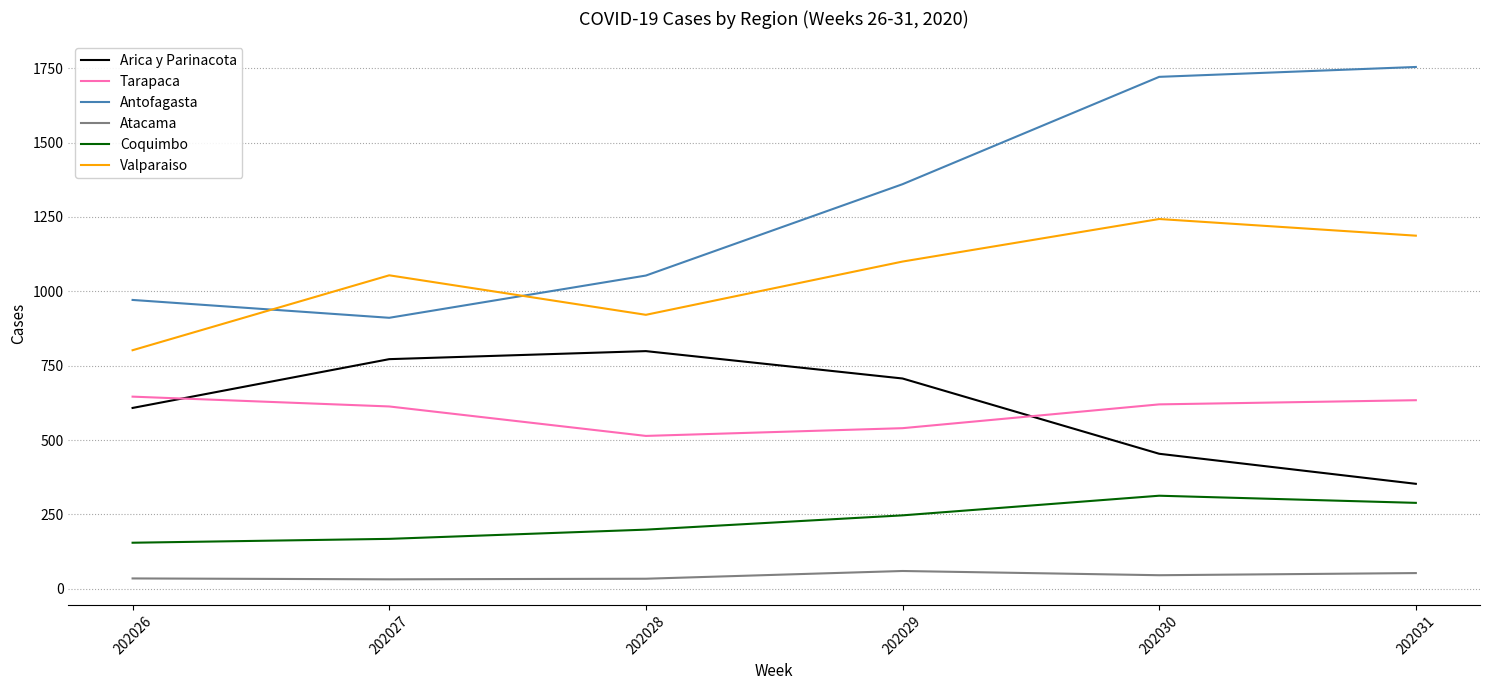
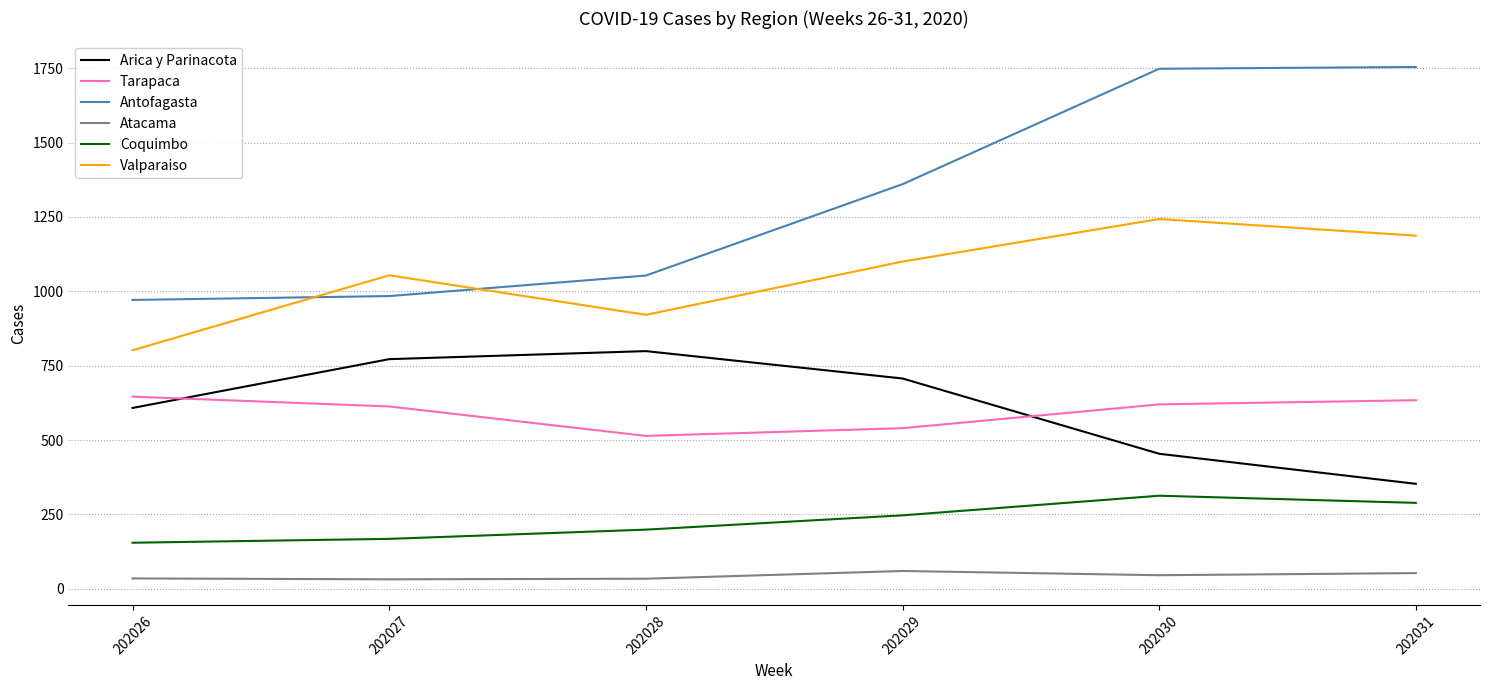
Antofagasta, 202027: 910 -> 980
Antofagasta, 202030: 1720 -> 1750
